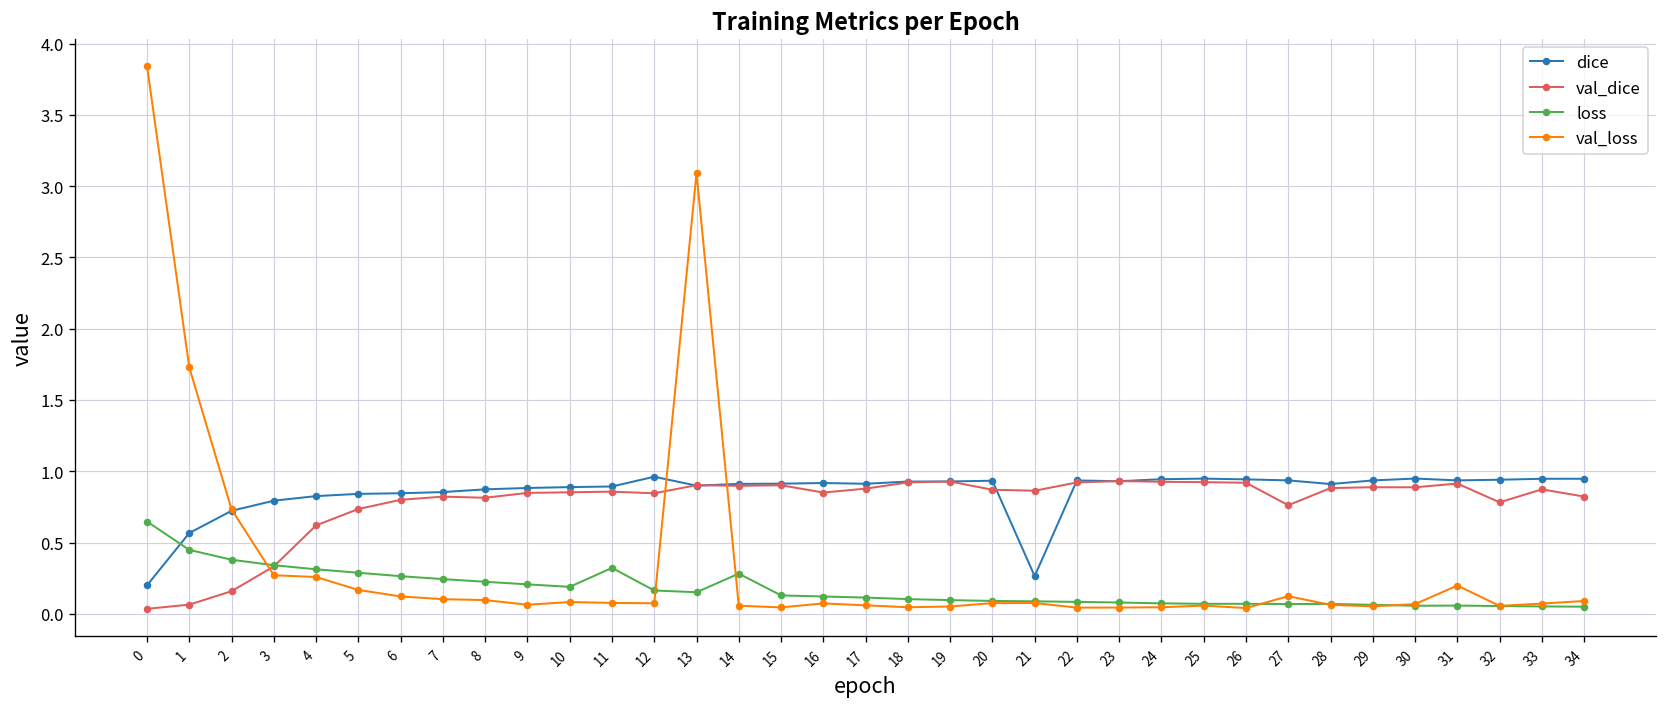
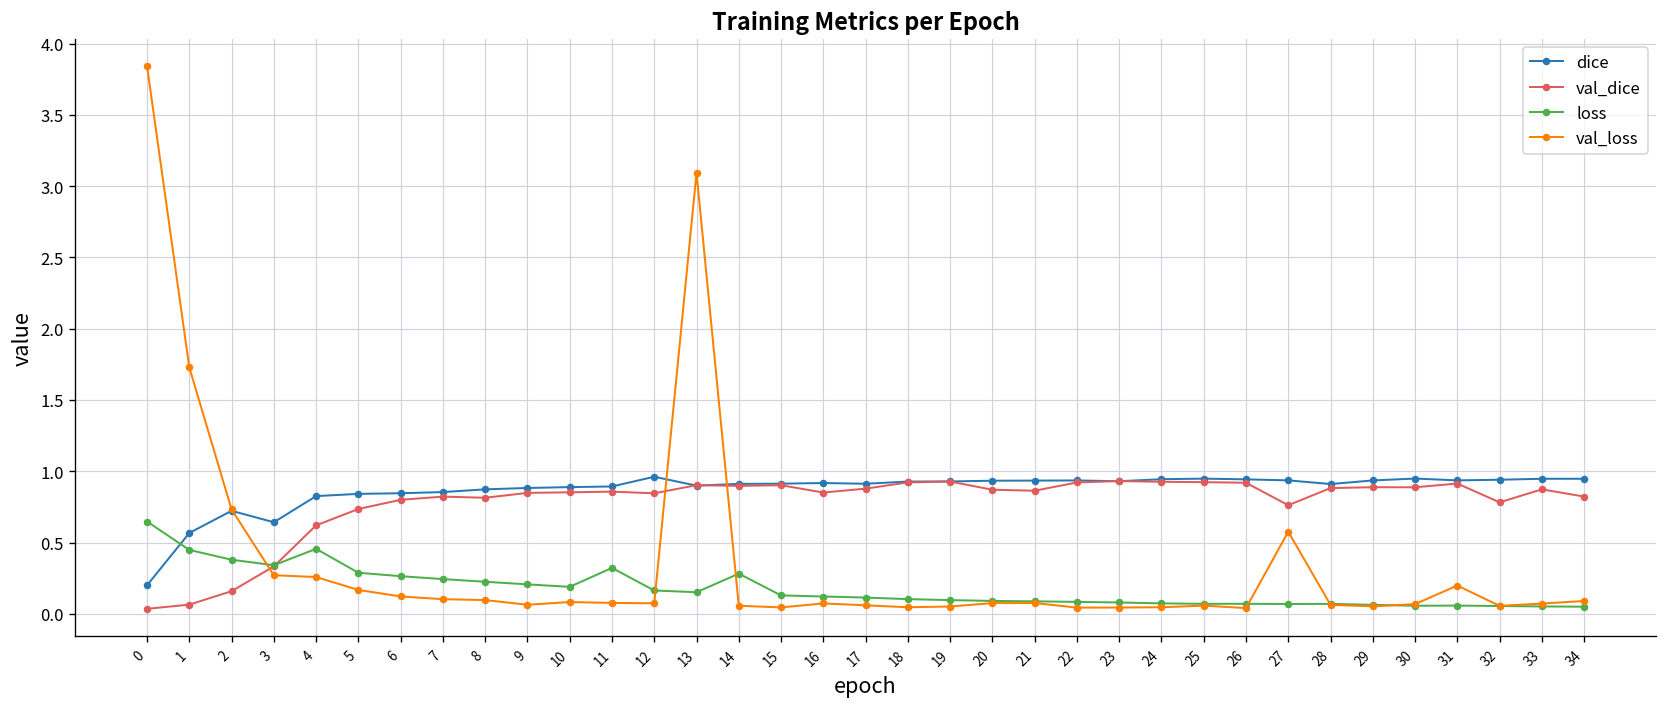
dice, 3: 0.79 -> 0.64
loss, 4: 0.31 -> 0.46
dice, 21: 0.26 -> 0.93
val_loss, 27: 0.12 -> 0.58
